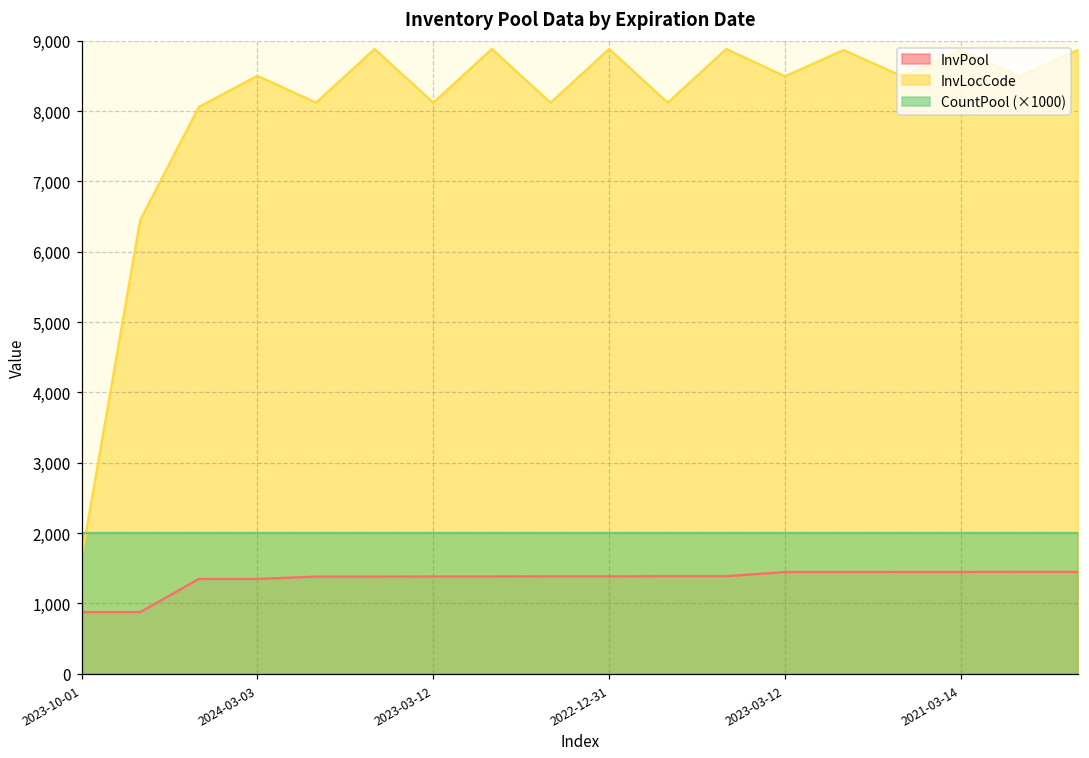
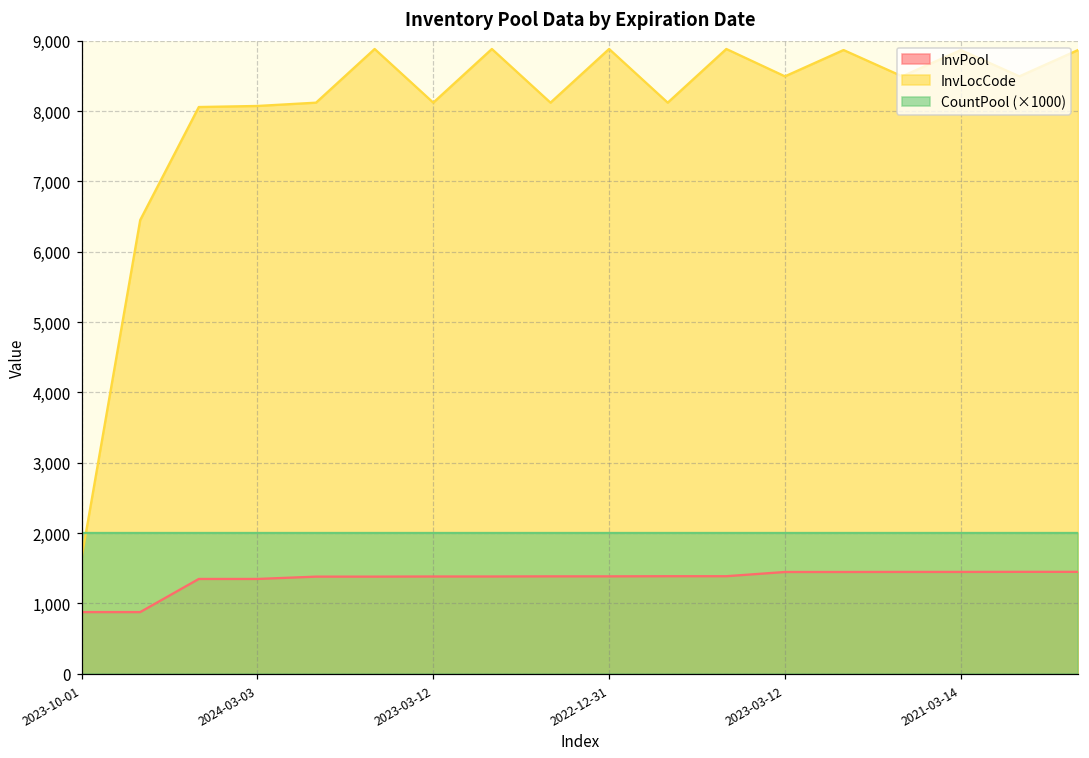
InvLocCode, 2024-03-03: 8,500 -> 8,100
